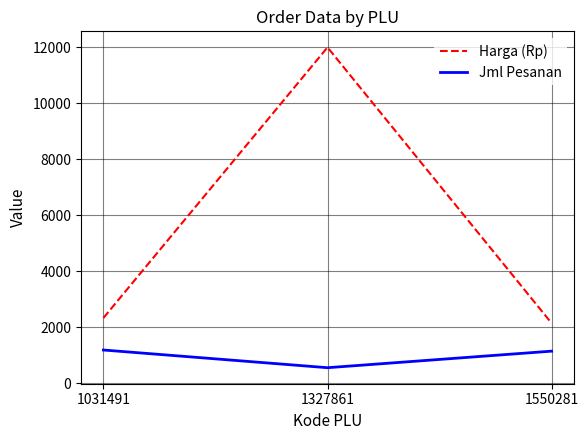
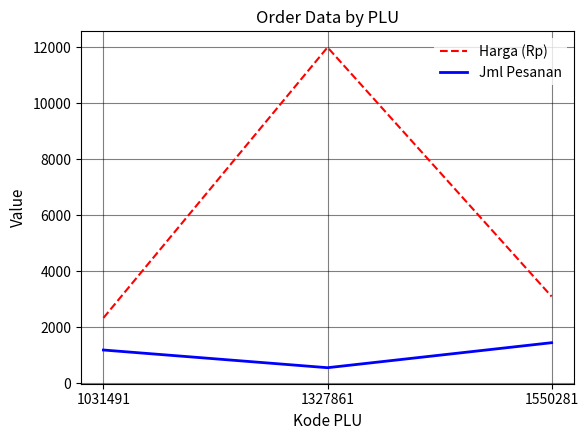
Harga (Rp), 1550281: 2100 -> 3100
Jml Pesanan, 1550281: 1200 -> 1500
